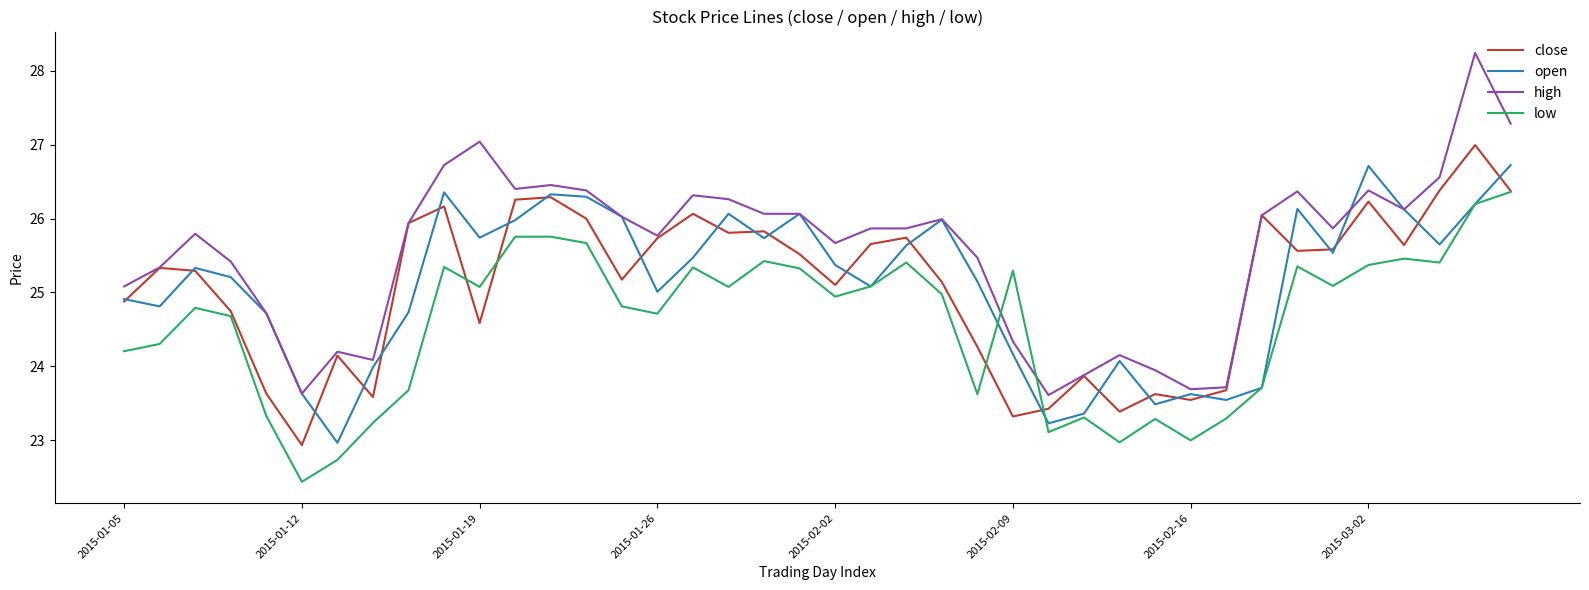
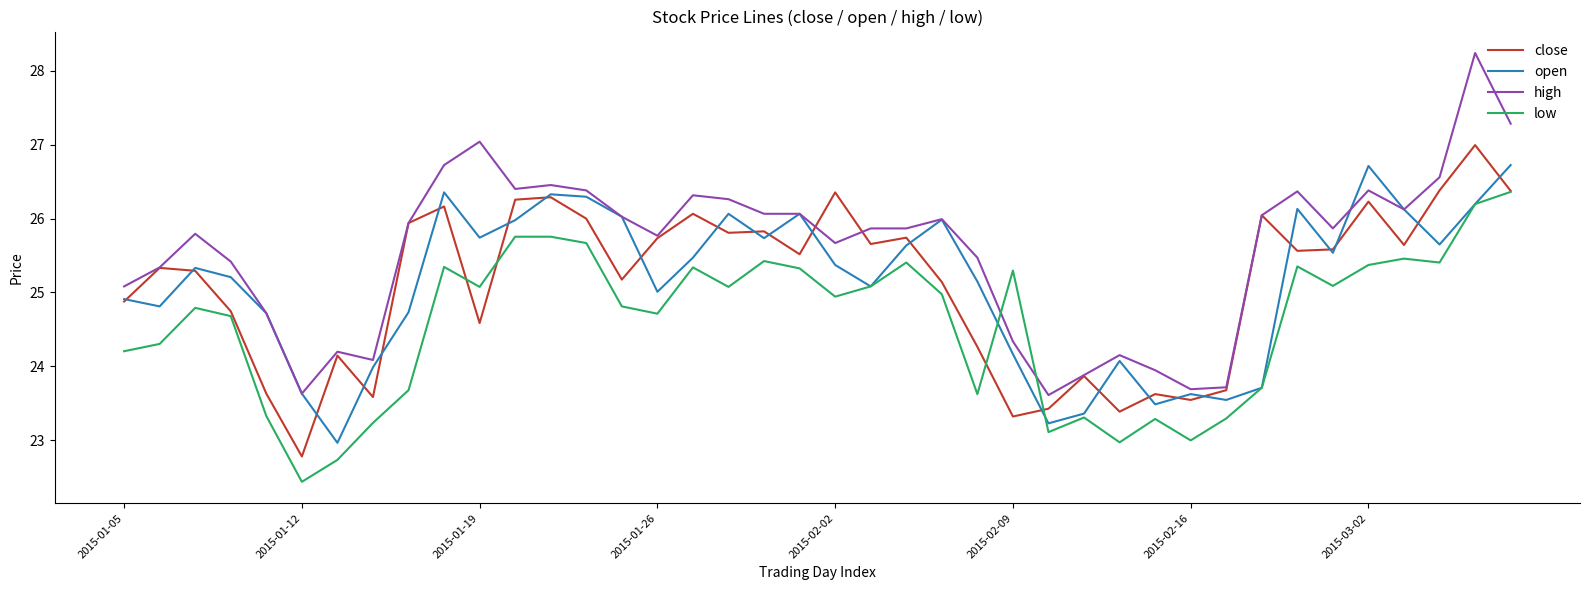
close, 2015-01-12: 22.9 -> 22.8
close, 2015-02-02: 25.1 -> 26.4
